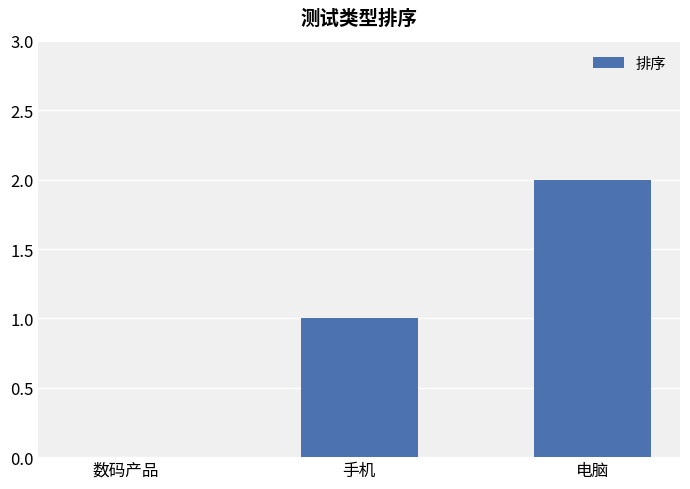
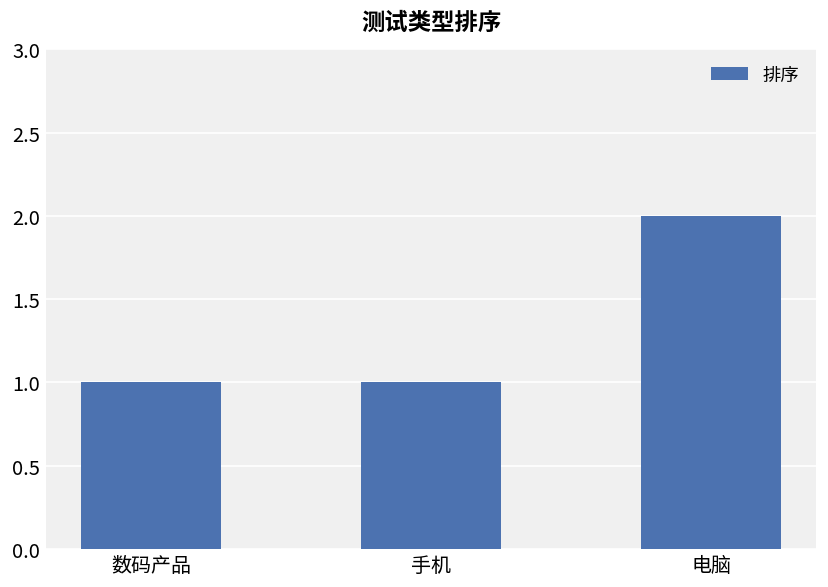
数码产品: 0 -> 1
